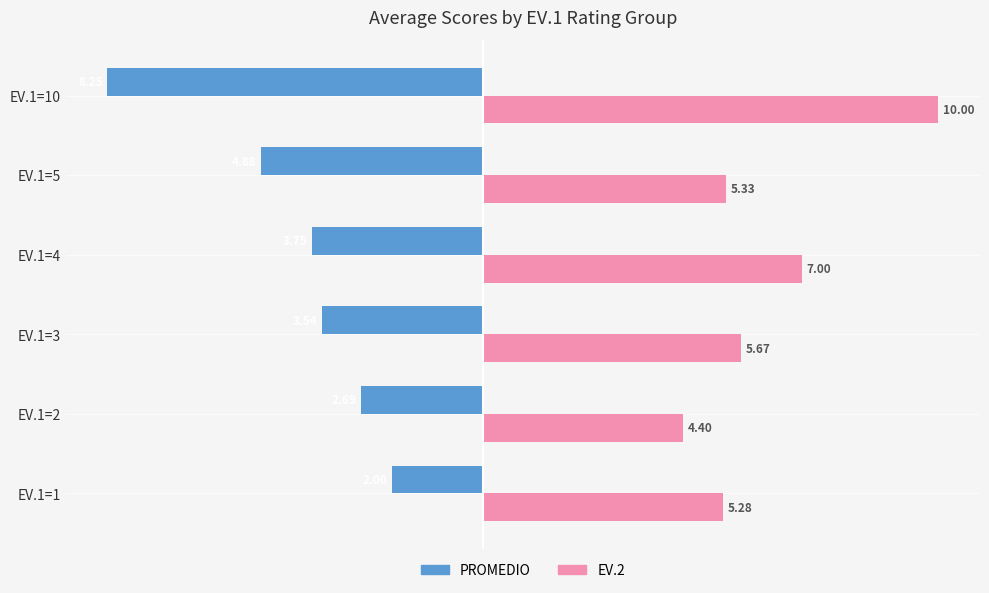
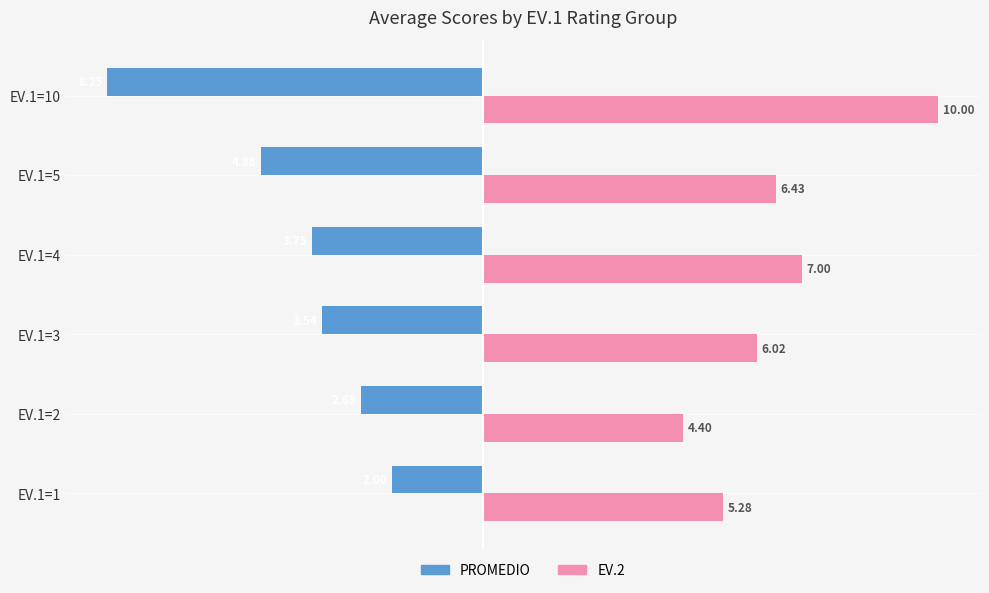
EV.2, EV.1=5: 5.33 -> 6.43
EV.2, EV.1=3: 5.67 -> 6.02
